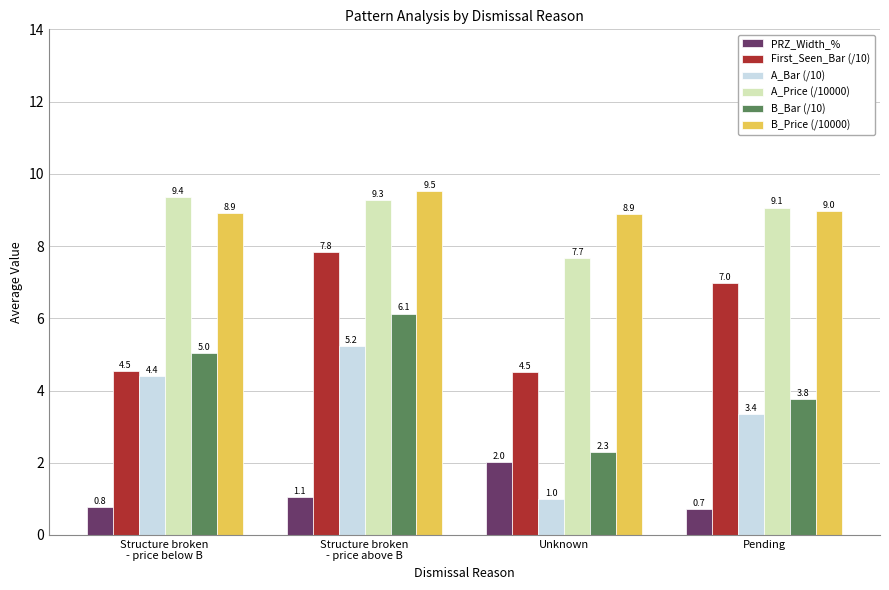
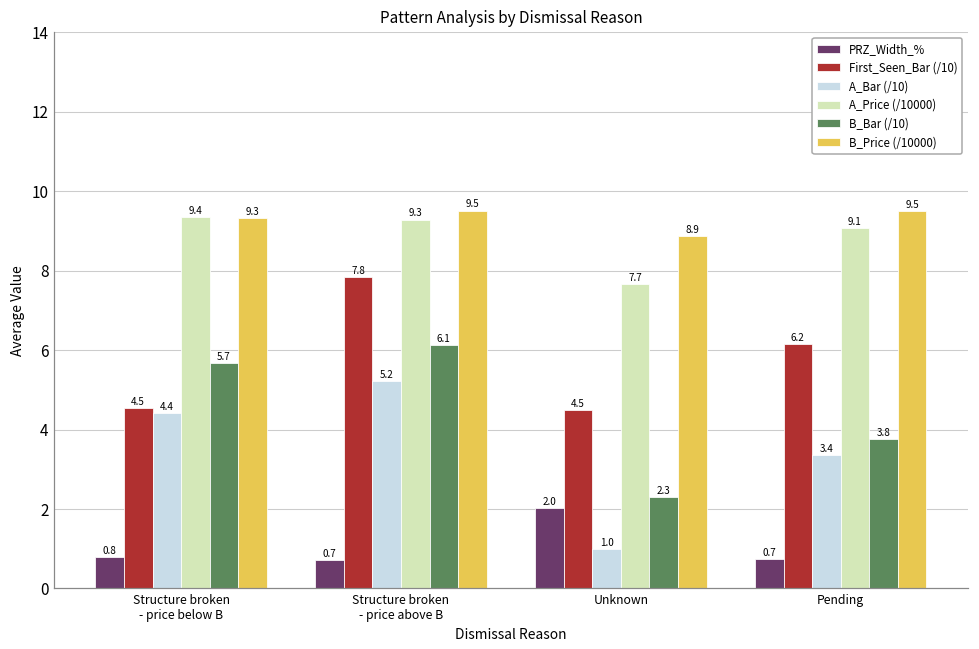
B_Bar (/10), Structure broken - price below B: 5.0 -> 5.7
B_Price (/10000), Structure broken - price below B: 8.9 -> 9.3
PRZ_Width_%, Structure broken - price above B: 1.1 -> 0.7
First_Seen_Bar (/10), Pending: 7.0 -> 6.2
B_Price (/10000), Pending: 9.0 -> 9.5
